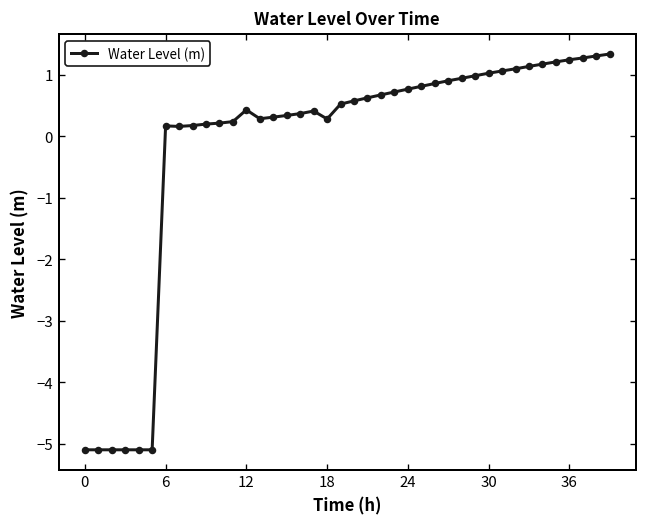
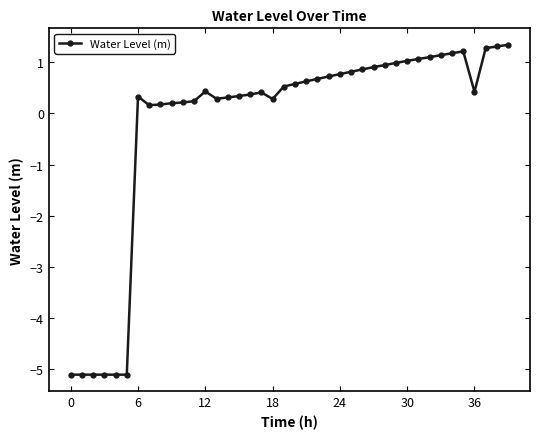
6: 0.2 -> 0.3
36: 1.2 -> 0.4
